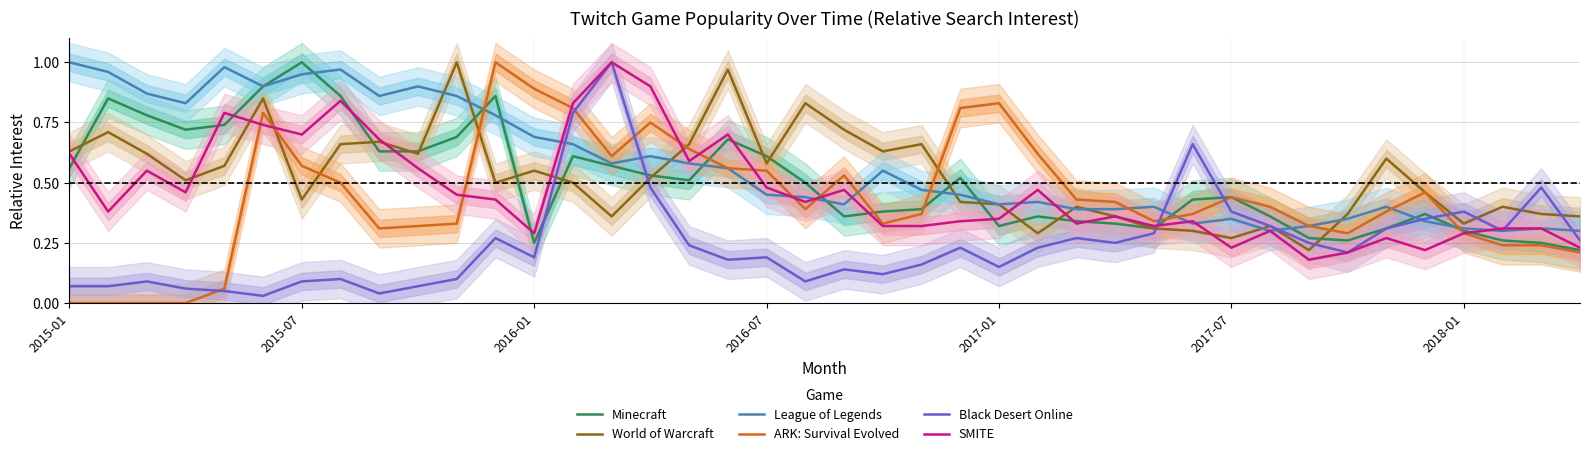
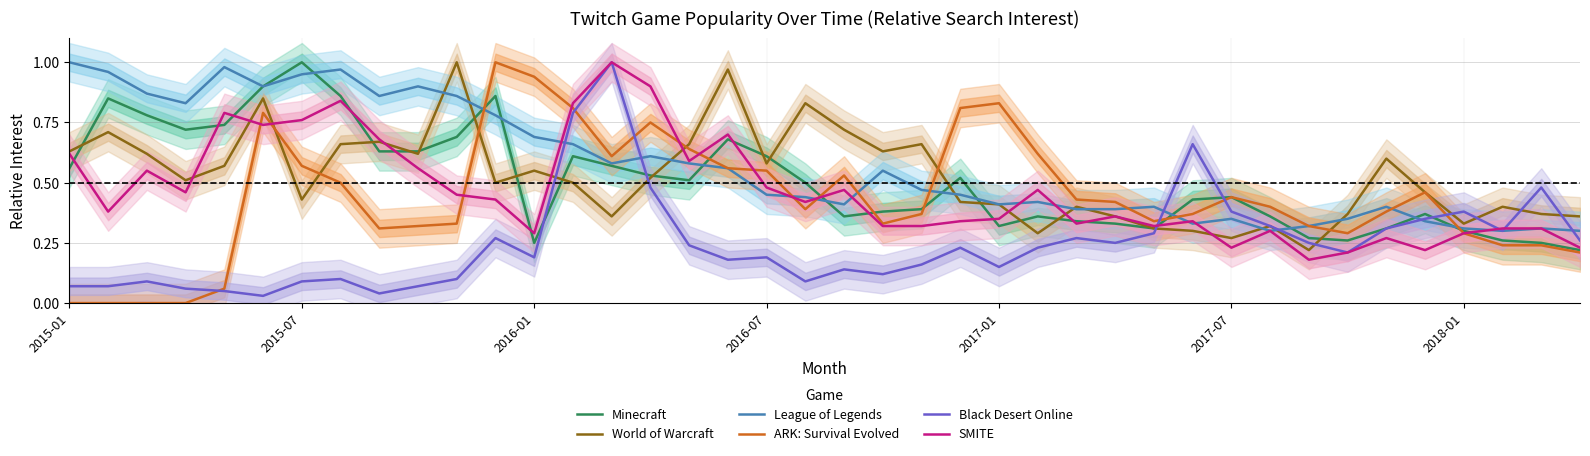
SMITE, 2015-07: 0.70 -> 0.76
ARK: Survival Evolved, 2016-01: 0.89 -> 0.94
